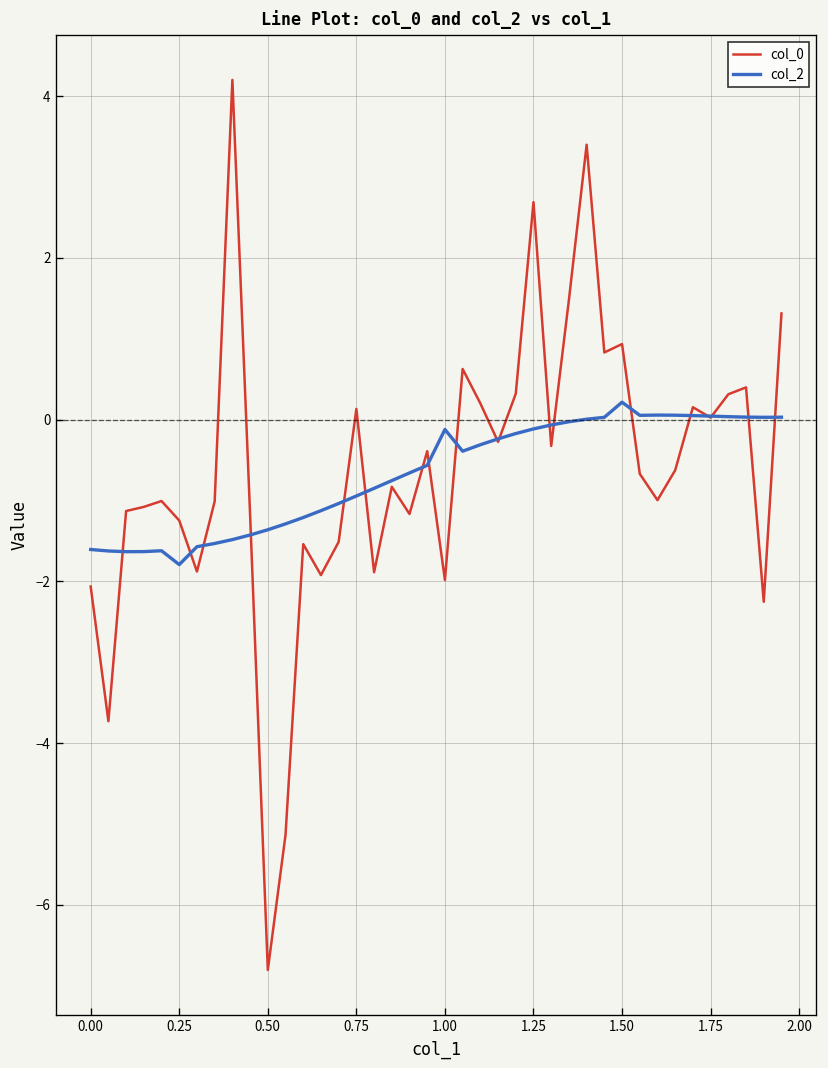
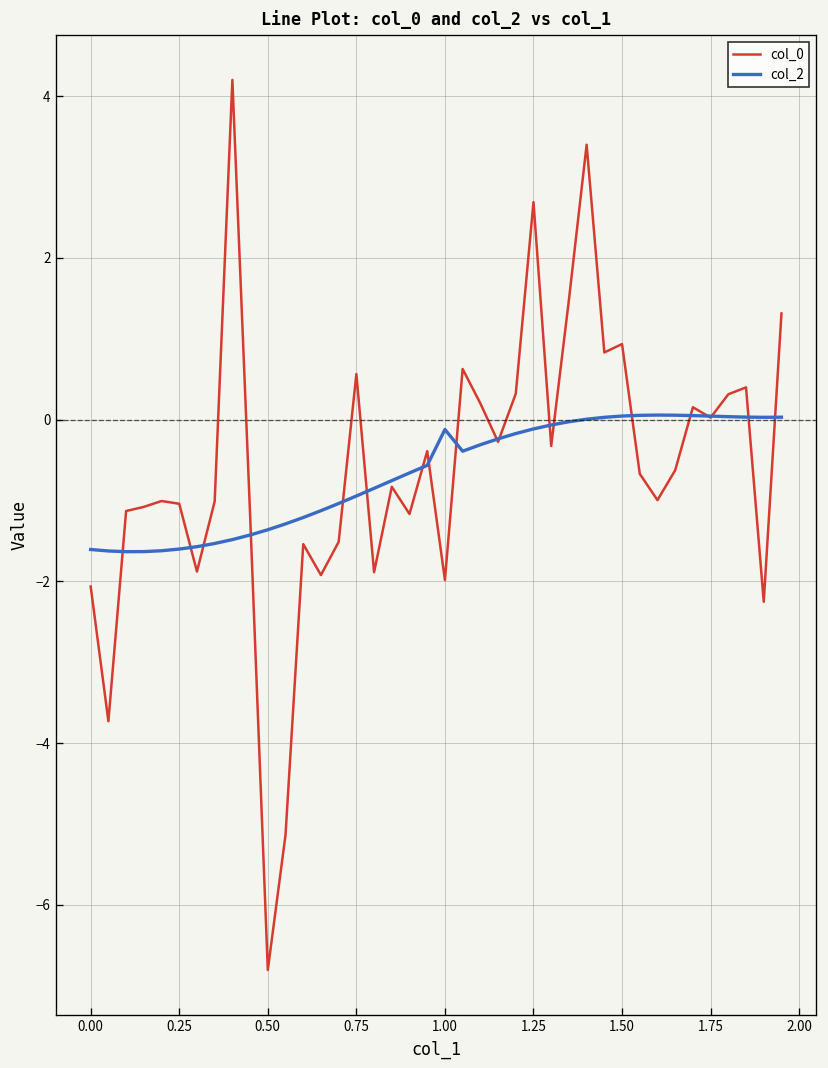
col_0, 0.25: -1.2 -> -1.0
col_2, 0.25: -1.8 -> -1.6
col_0, 0.75: 0.1 -> 0.6
col_2, 1.50: 0.2 -> 0.0
